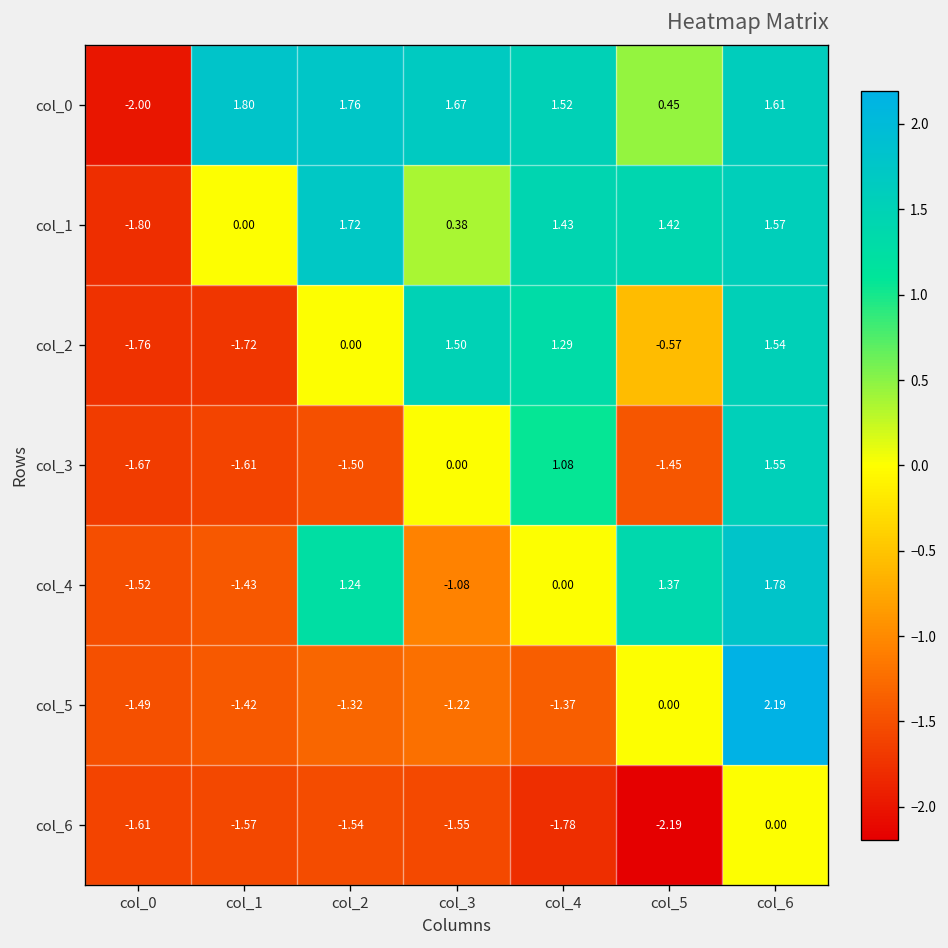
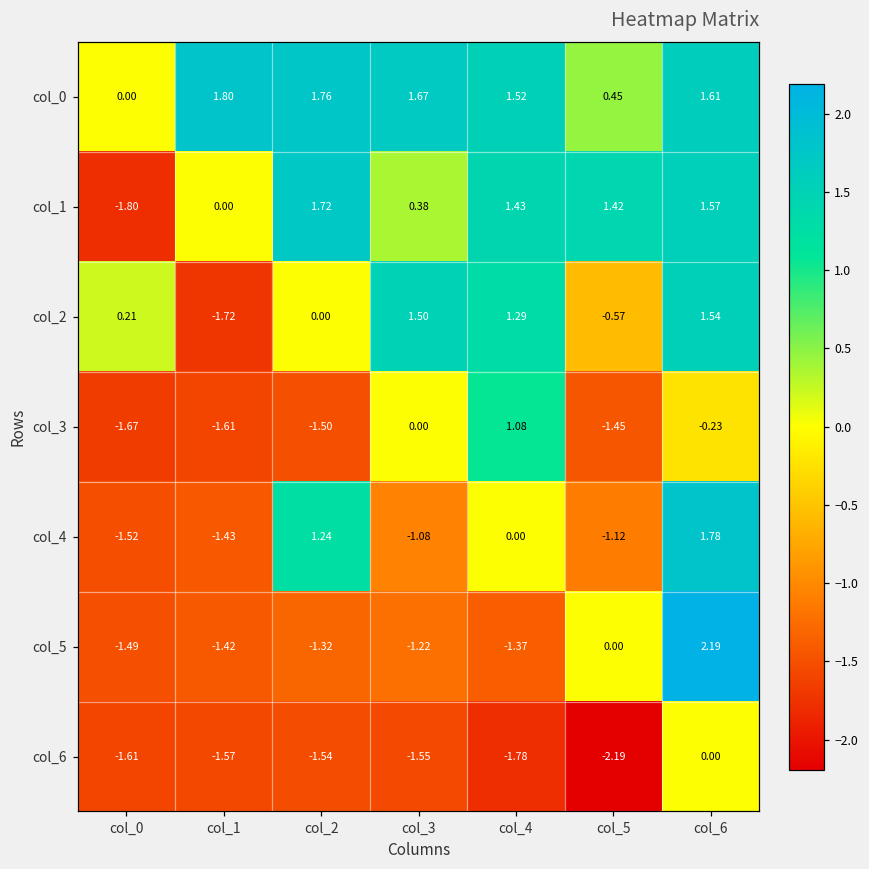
col_0, col_0: -2.00 -> 0.00
col_2, col_0: -1.76 -> 0.21
col_3, col_6: 1.55 -> -0.23
col_4, col_5: 1.37 -> -1.12
